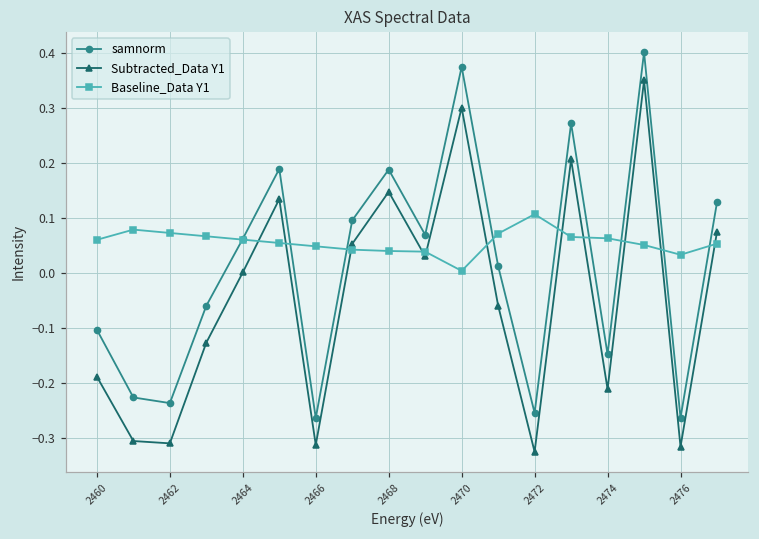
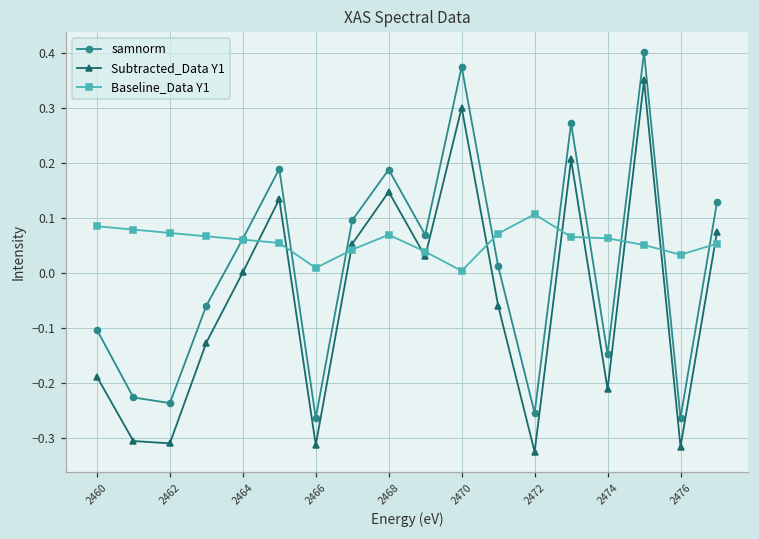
Baseline_Data Y1, 2460: 0.06 -> 0.09
Baseline_Data Y1, 2466: 0.05 -> 0.01
Baseline_Data Y1, 2468: 0.04 -> 0.07
